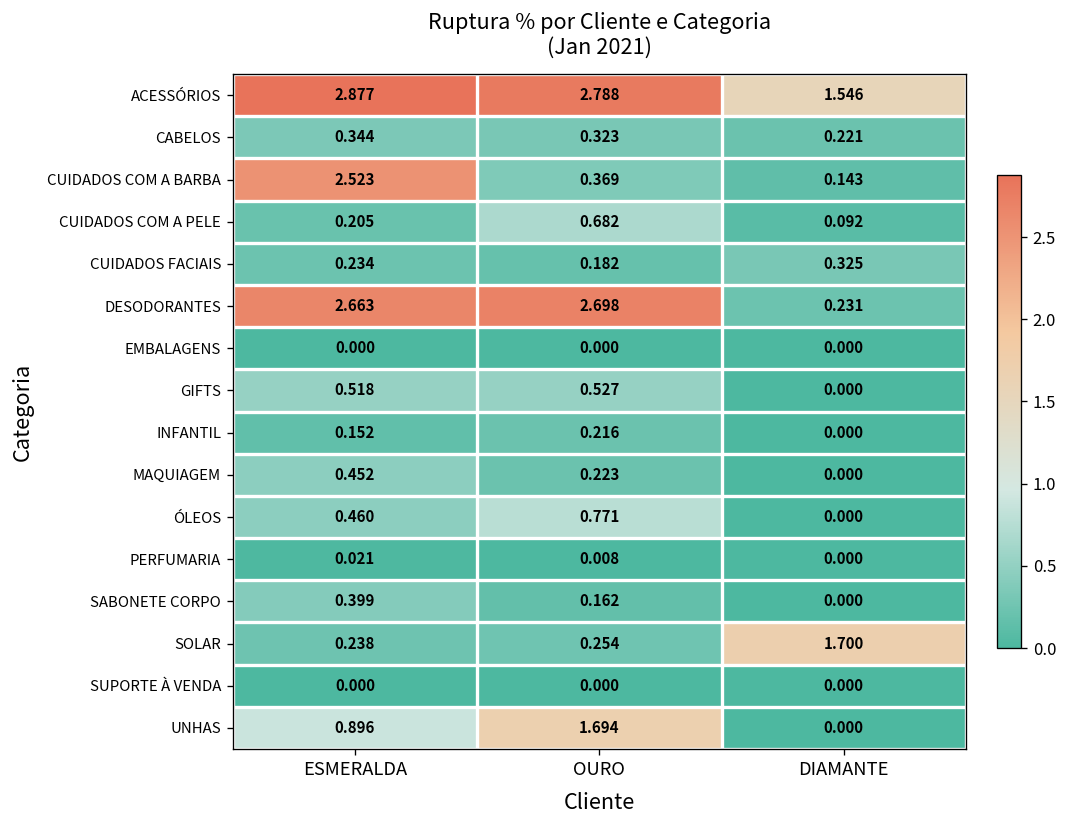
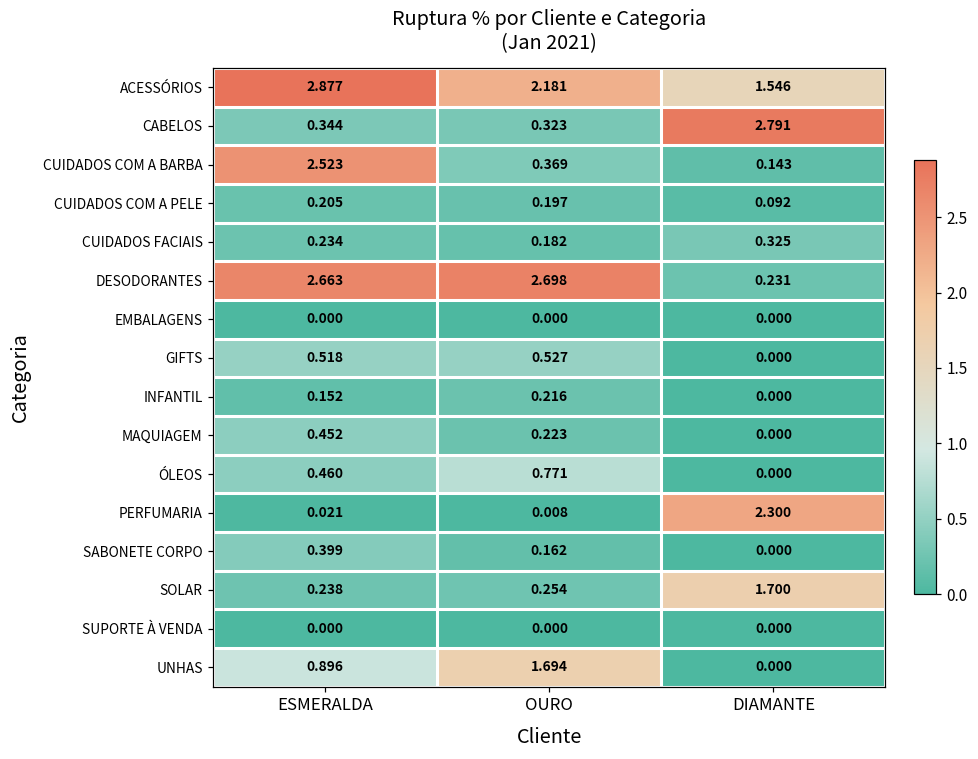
ACESSÓRIOS, OURO: 2.788 -> 2.181
CABELOS, DIAMANTE: 0.221 -> 2.791
CUIDADOS COM A PELE, OURO: 0.682 -> 0.197
PERFUMARIA, DIAMANTE: 0.000 -> 2.300
